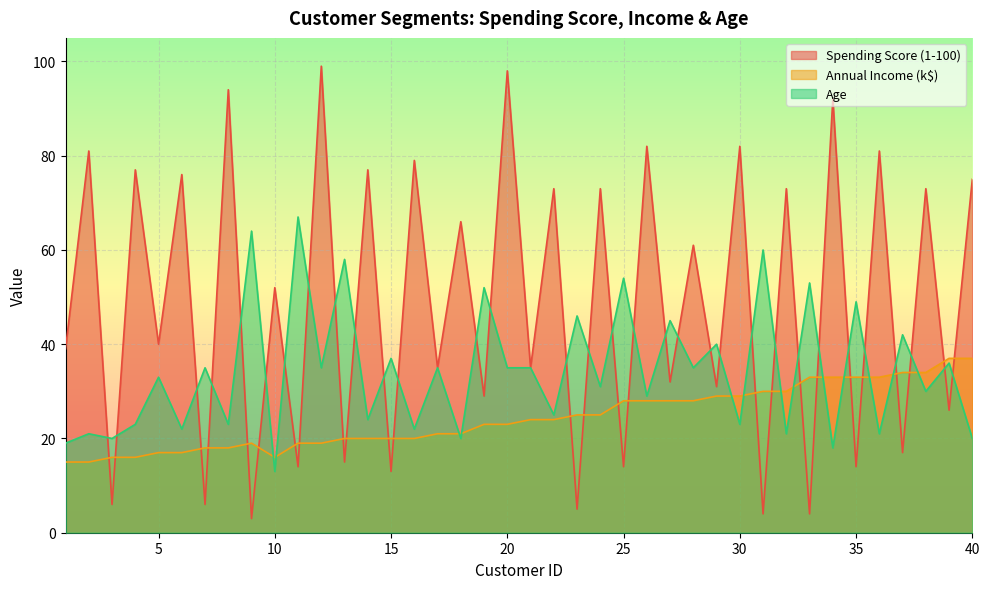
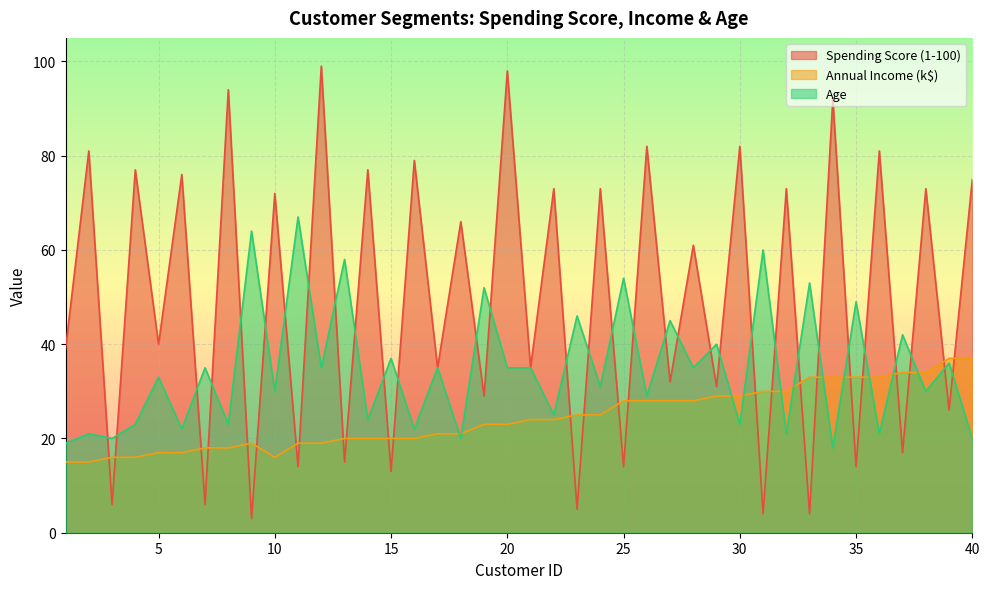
Spending Score (1-100), 10: 52 -> 72
Age, 10: 13 -> 30
